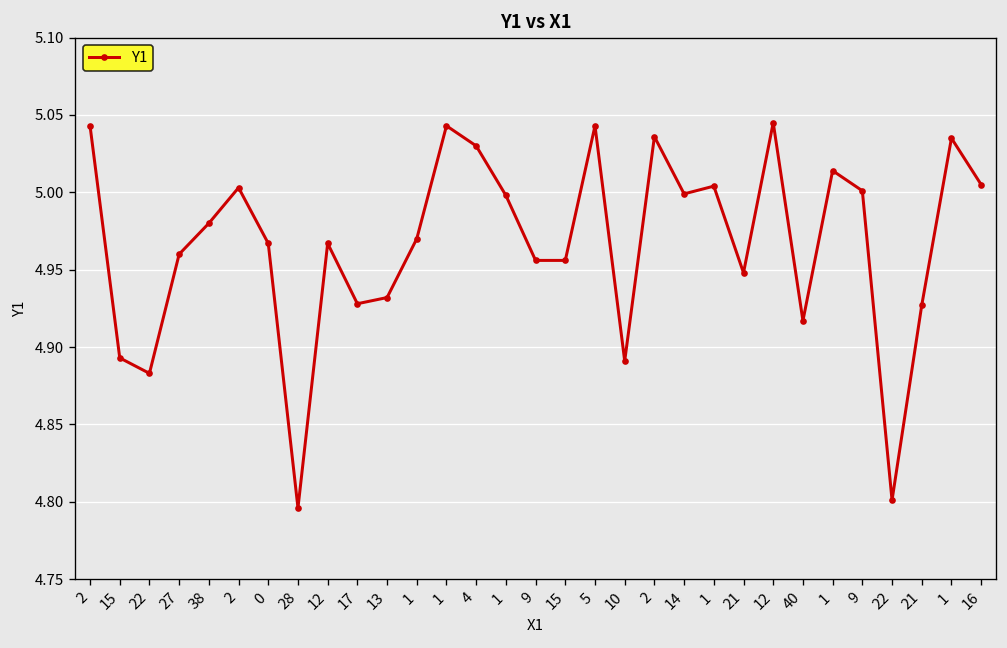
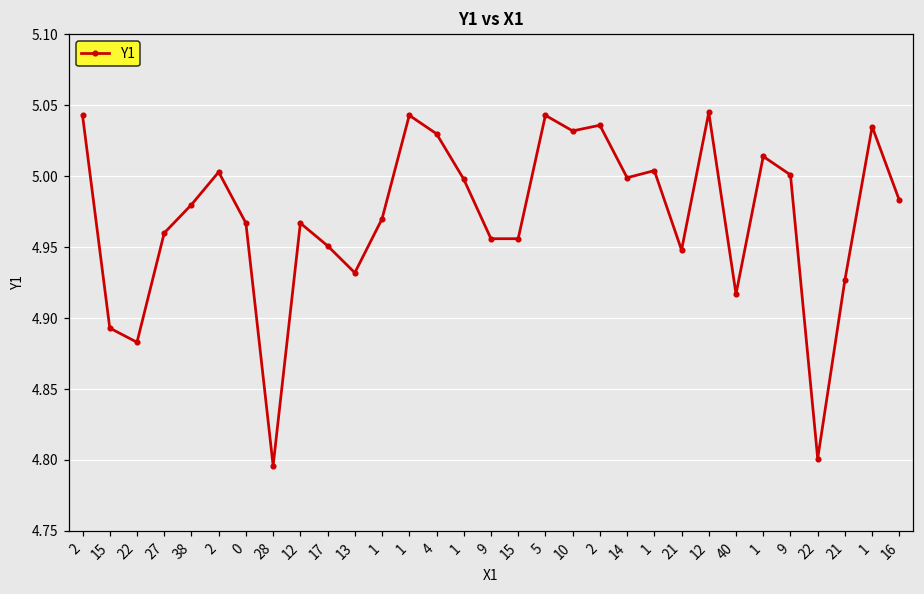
17: 4.928 -> 4.951
10: 4.891 -> 5.032
16: 5.005 -> 4.983
